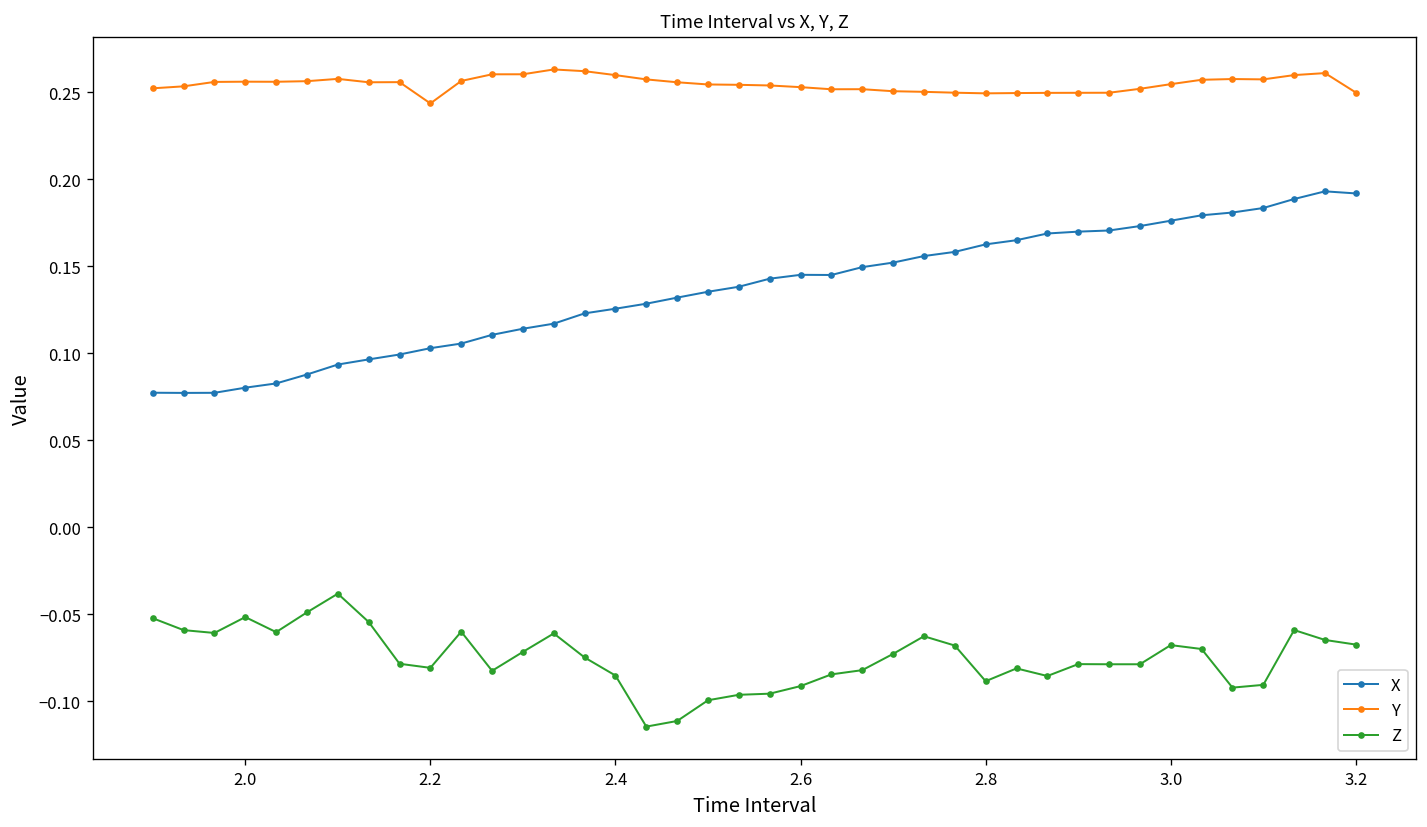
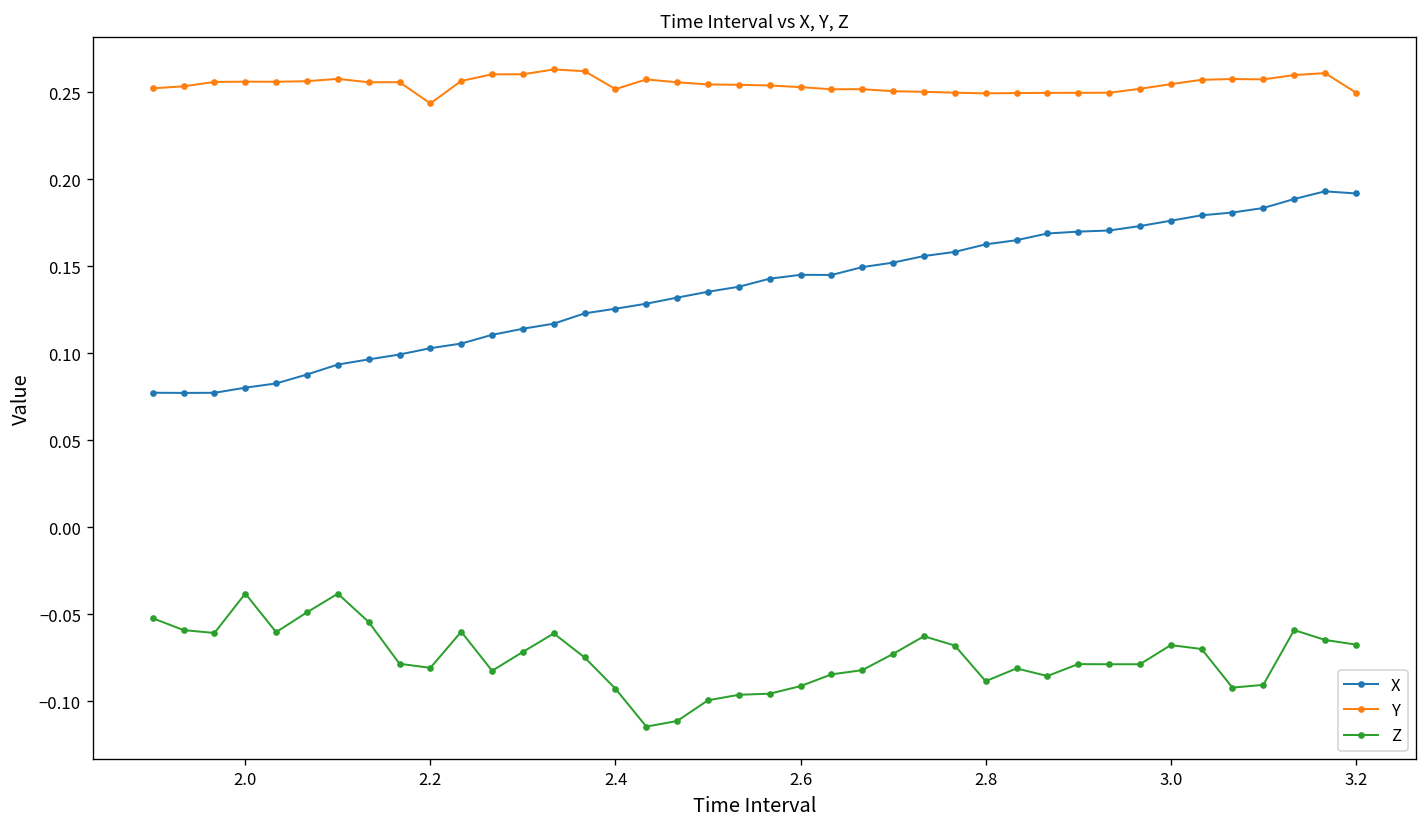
Z, 2.0: -0.052 -> -0.038
Y, 2.4: 0.260 -> 0.252
Z, 2.4: -0.085 -> -0.093
